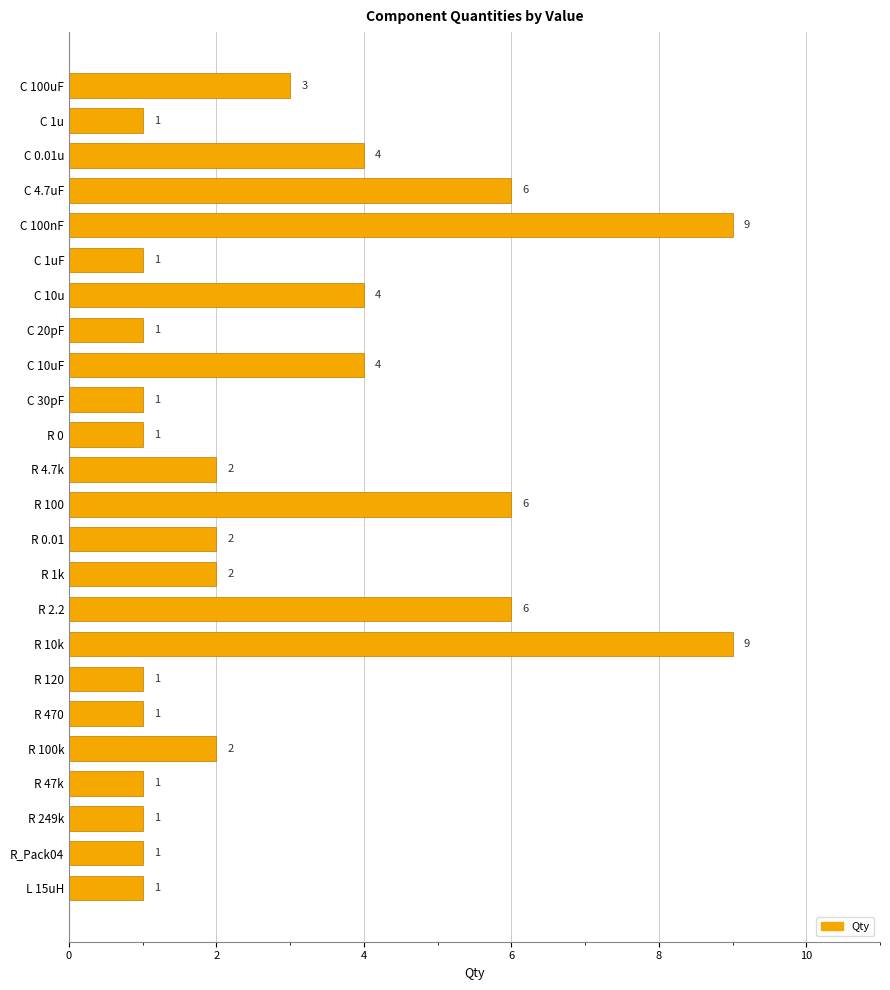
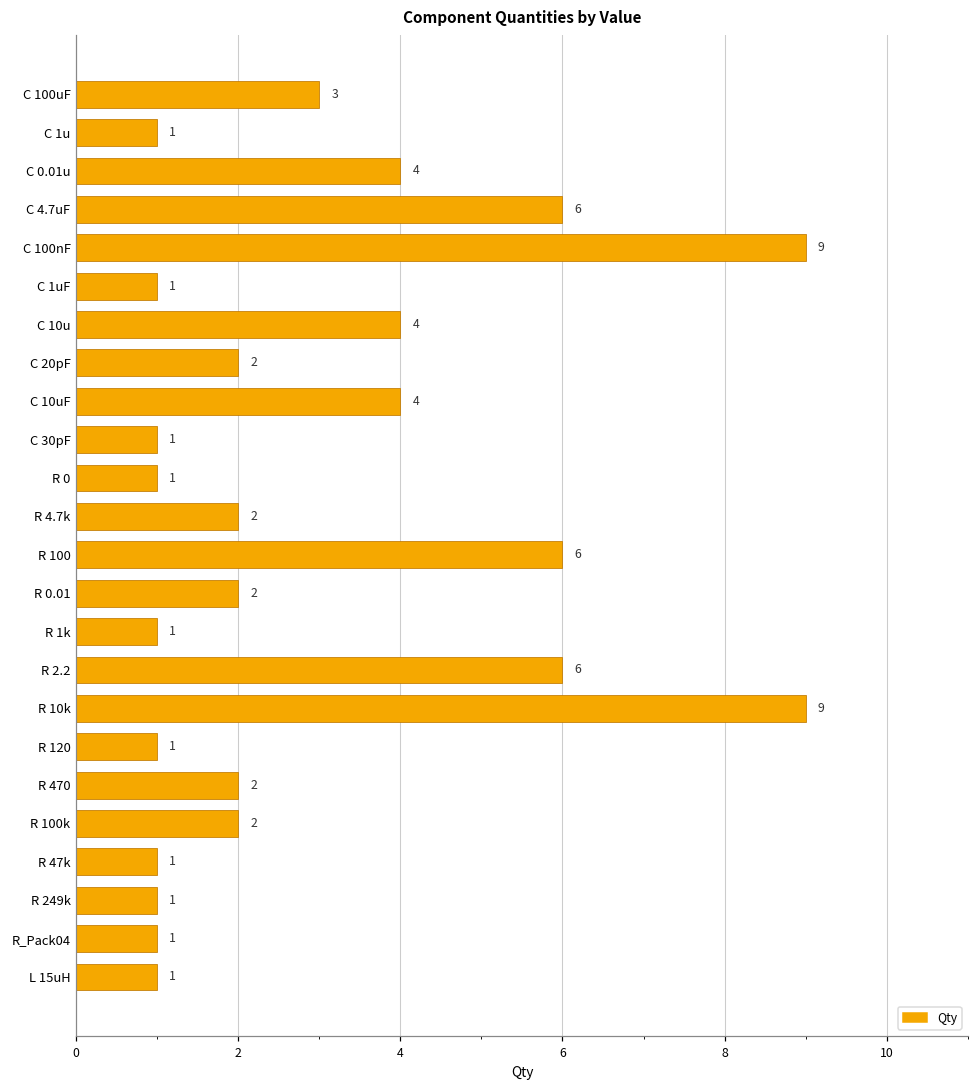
C 20pF: 1 -> 2
R 1k: 2 -> 1
R 470: 1 -> 2
